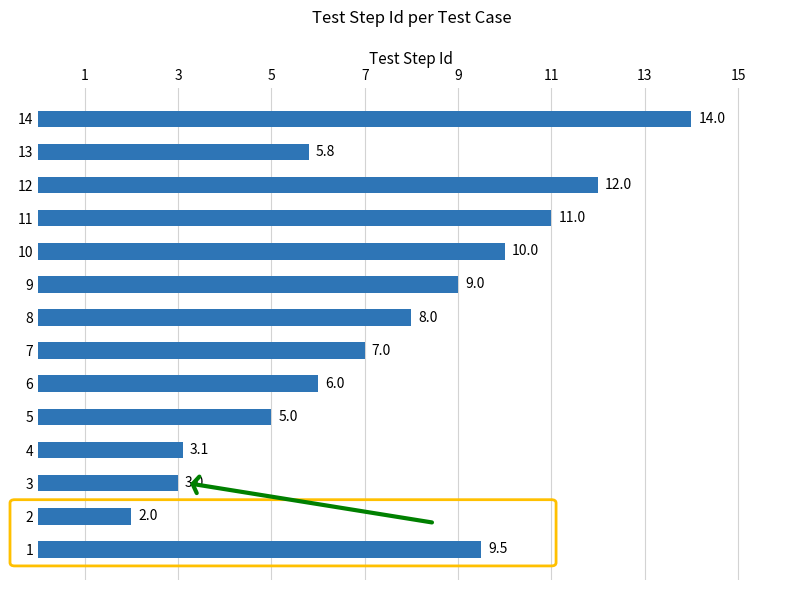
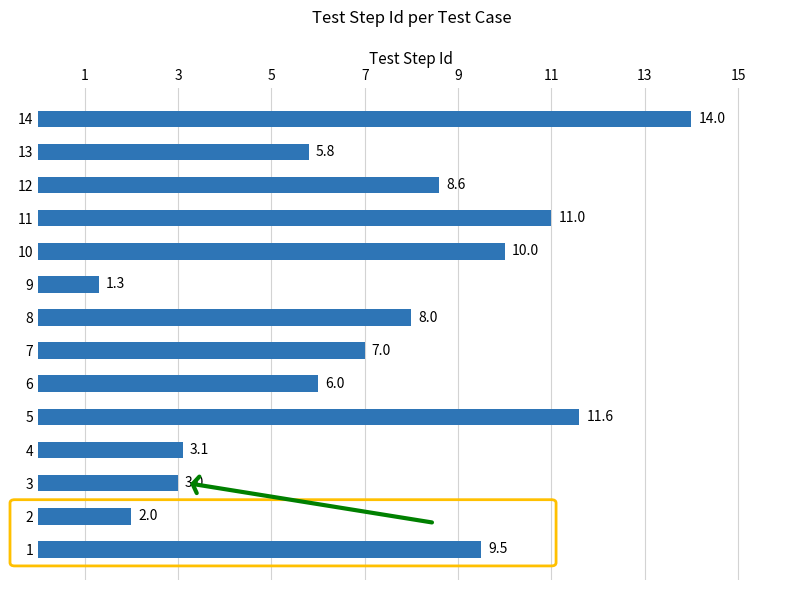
12: 12.0 -> 8.6
9: 9.0 -> 1.3
5: 5.0 -> 11.6
